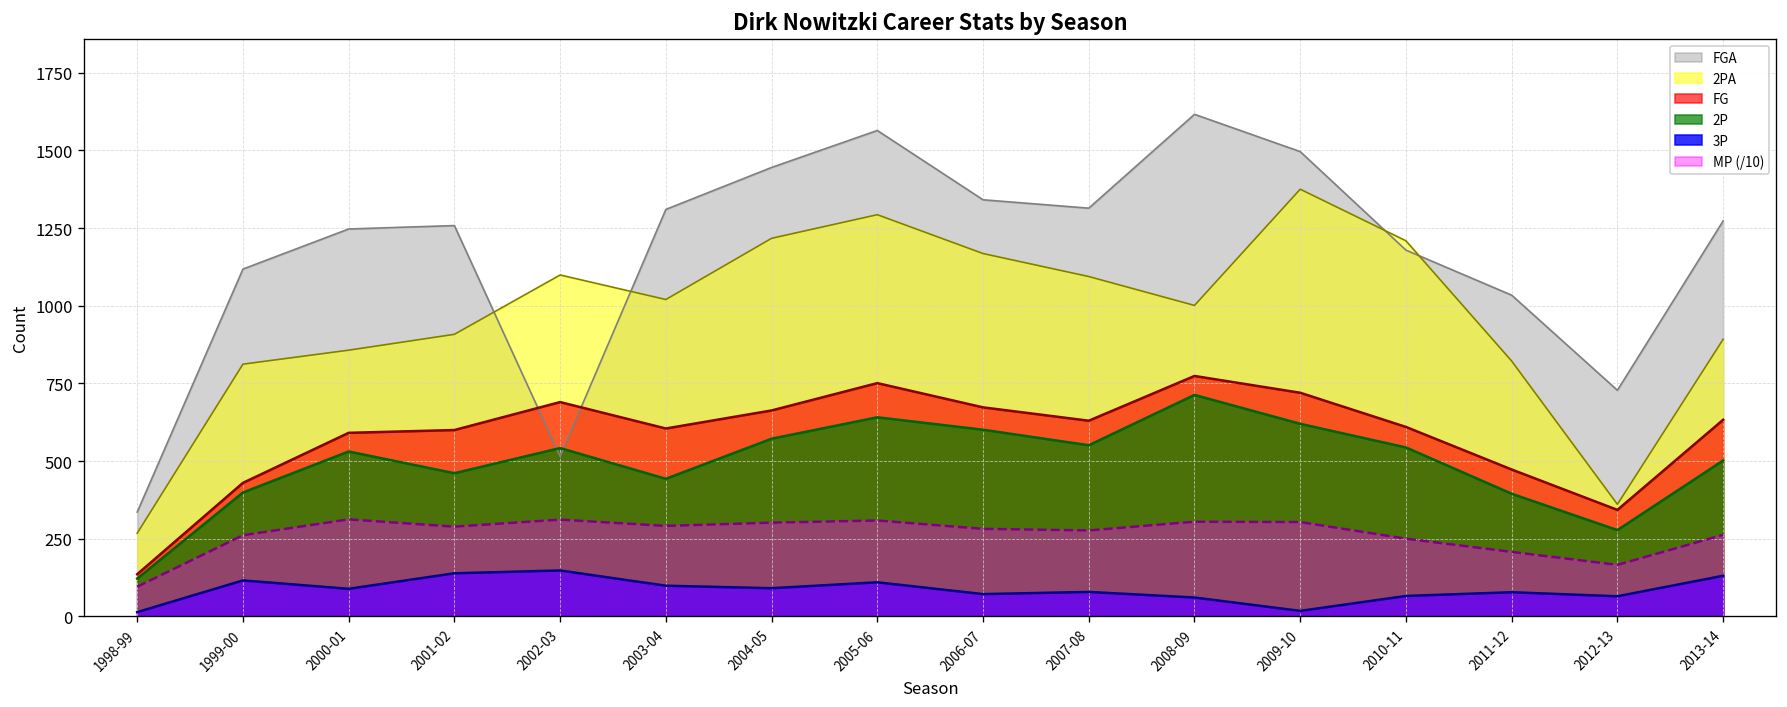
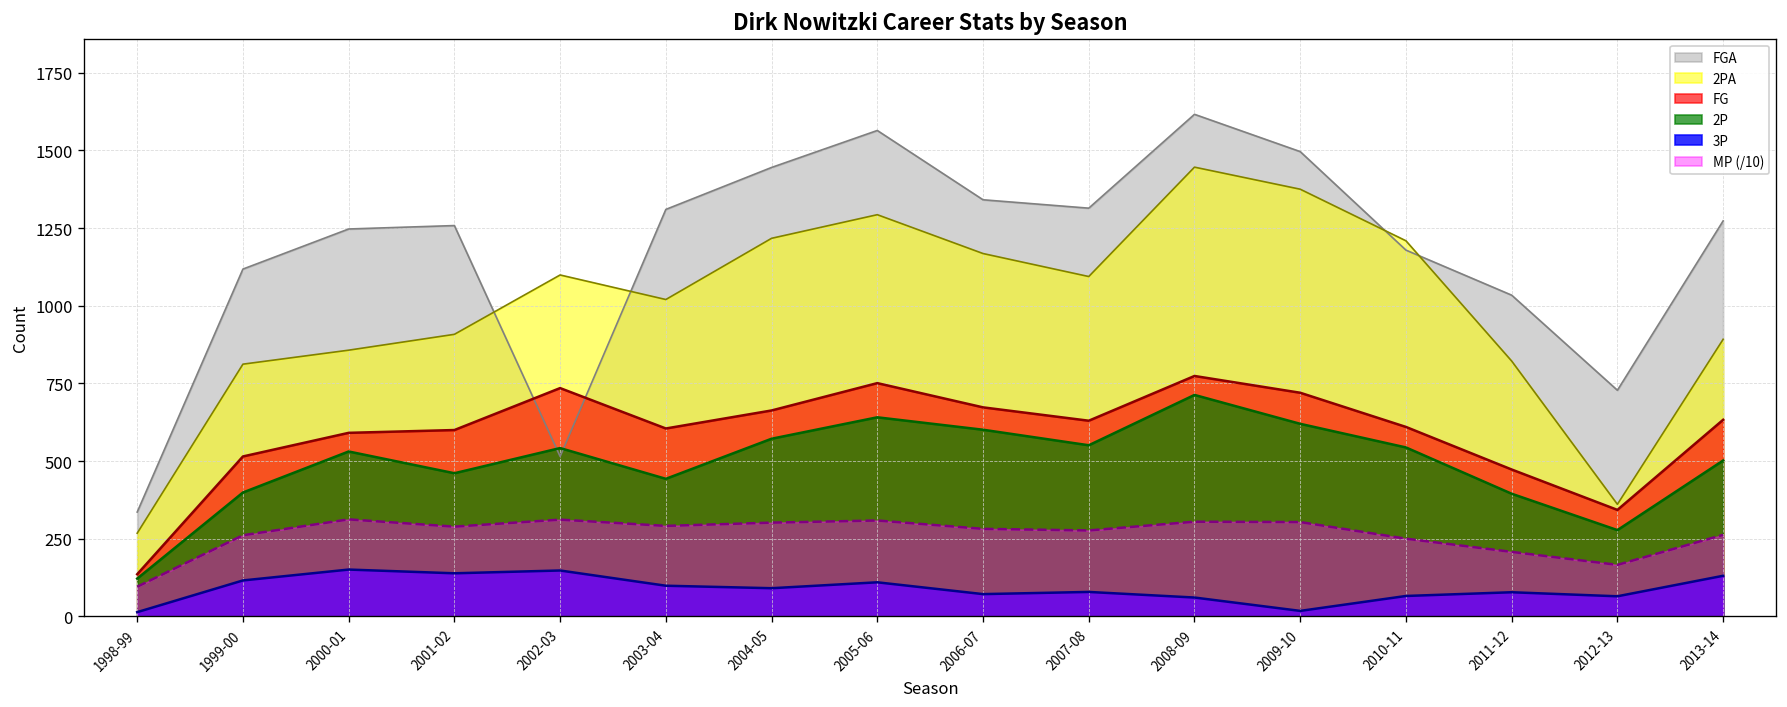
FG, 1999-00: 430 -> 520
3P, 2000-01: 90 -> 150
FG, 2002-03: 690 -> 740
2PA, 2008-09: 1000 -> 1450
